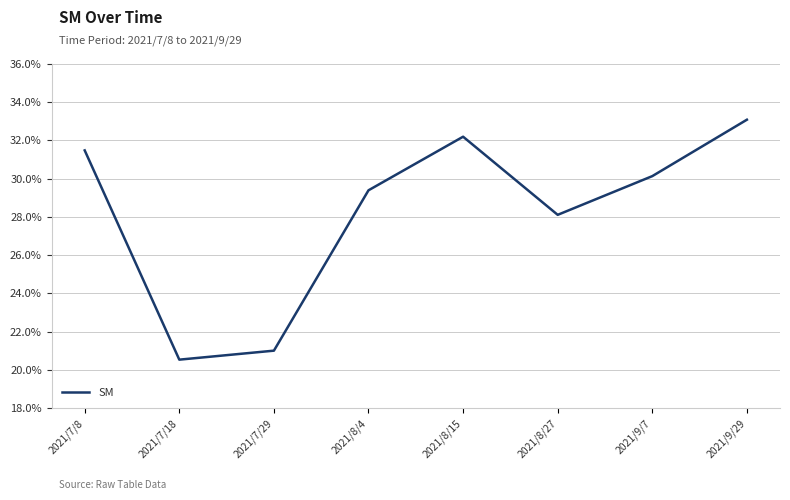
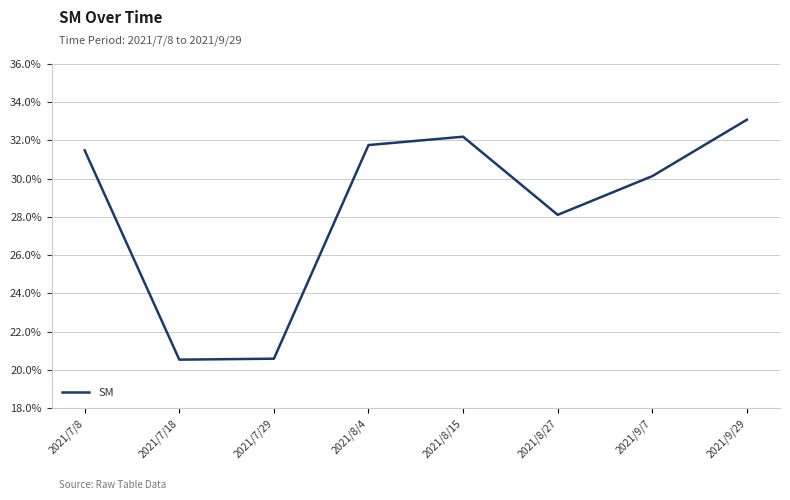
2021/7/29: 21.0% -> 20.6%
2021/8/4: 29.4% -> 31.8%
